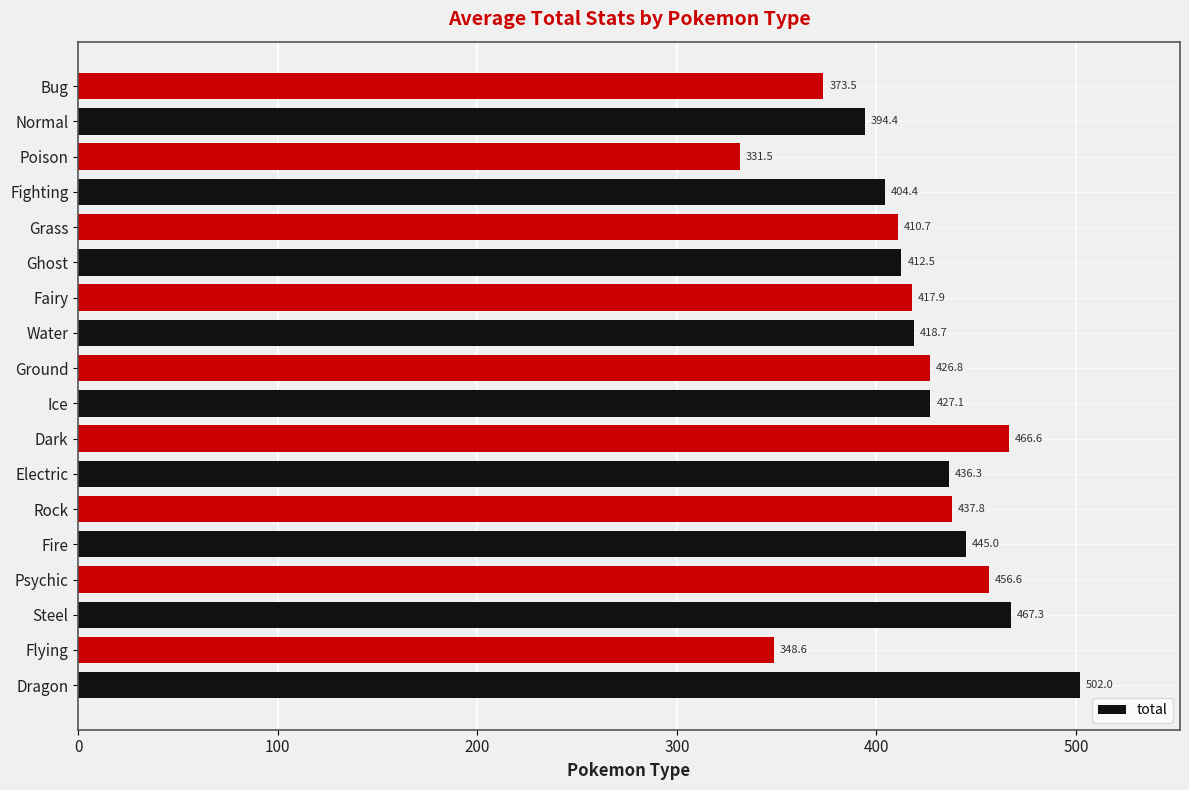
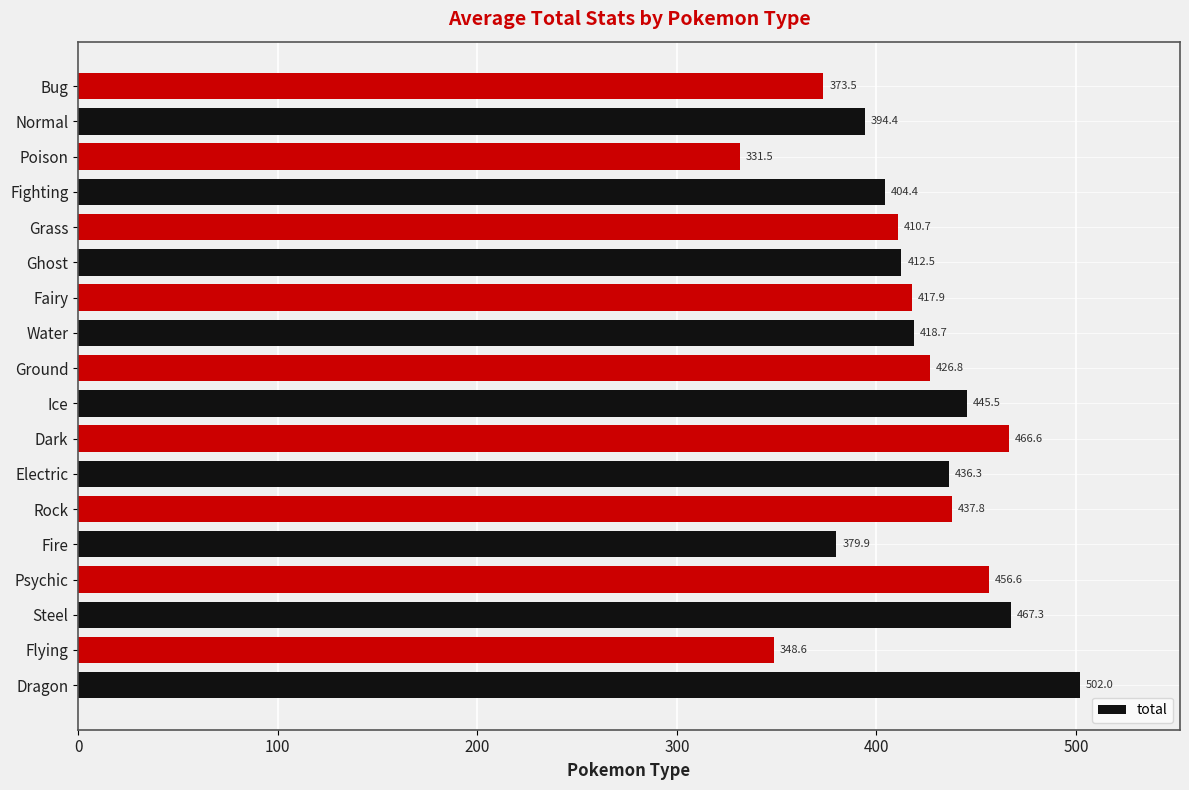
Ice: 427.1 -> 445.5
Fire: 445.0 -> 379.9
